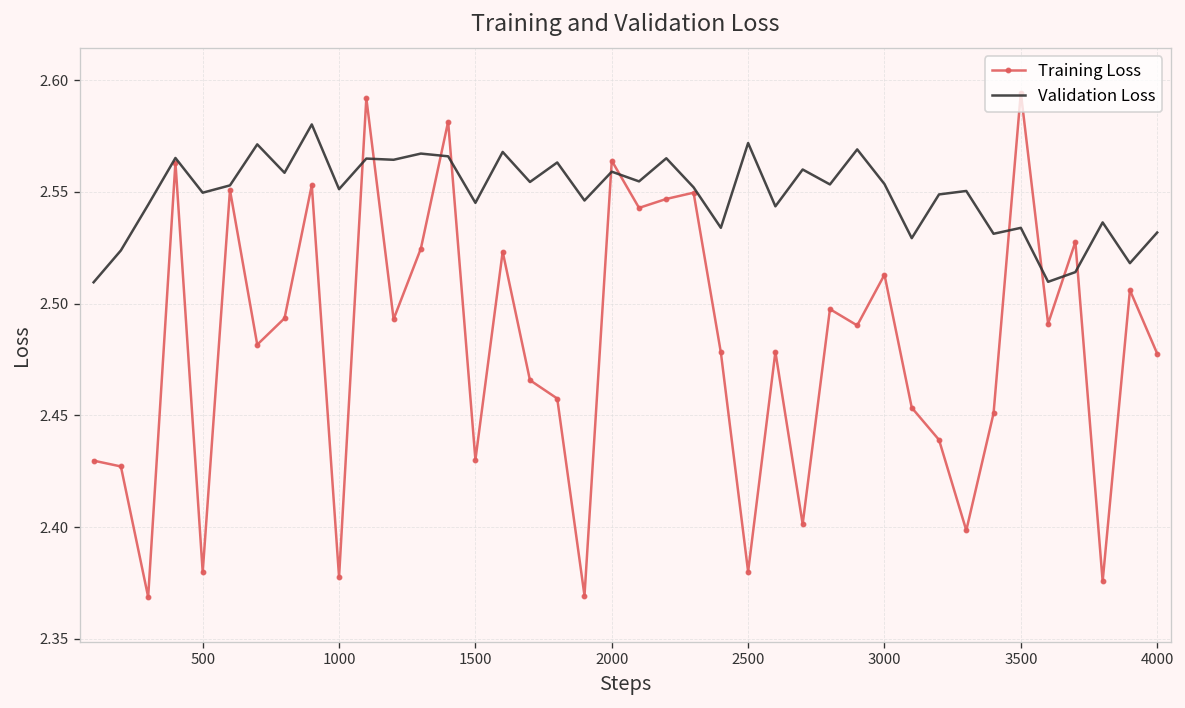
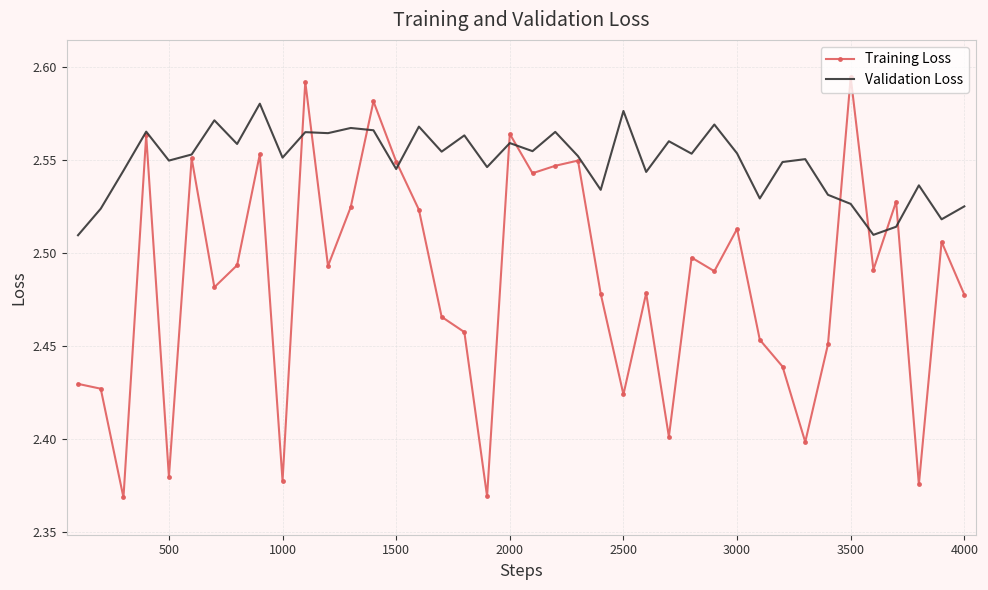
Training Loss, 1500: 2.430 -> 2.549
Training Loss, 2500: 2.380 -> 2.424
Validation Loss, 2500: 2.572 -> 2.576
Validation Loss, 3500: 2.534 -> 2.526
Validation Loss, 4000: 2.532 -> 2.525
